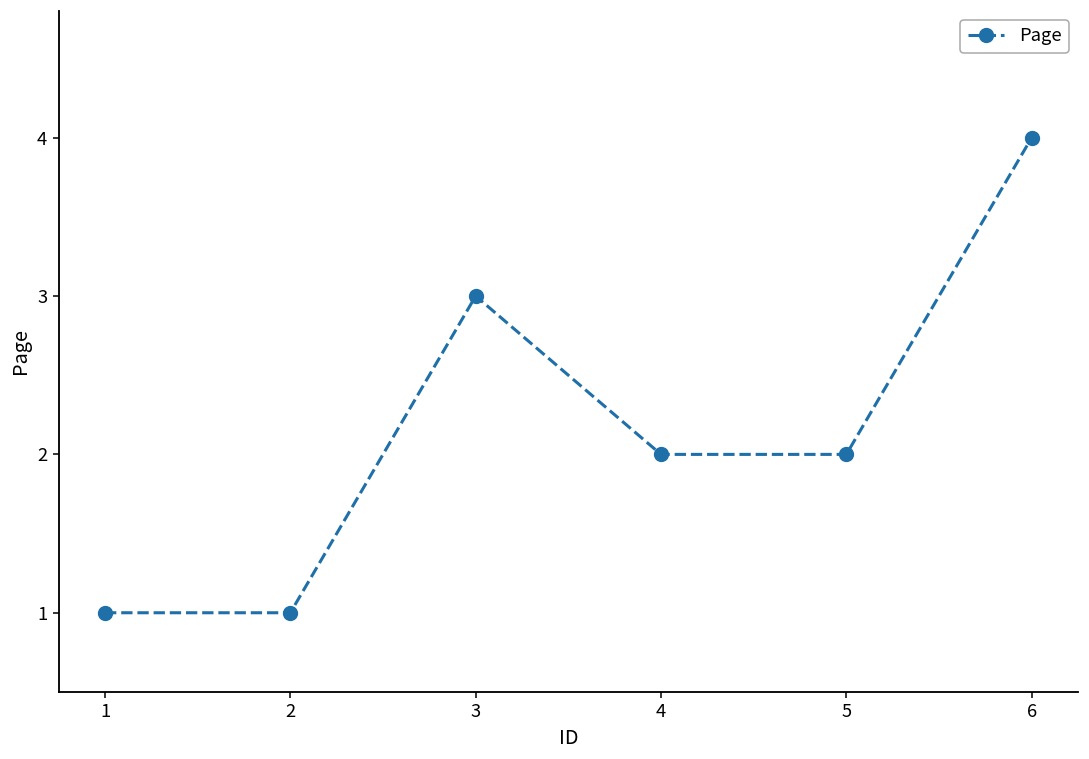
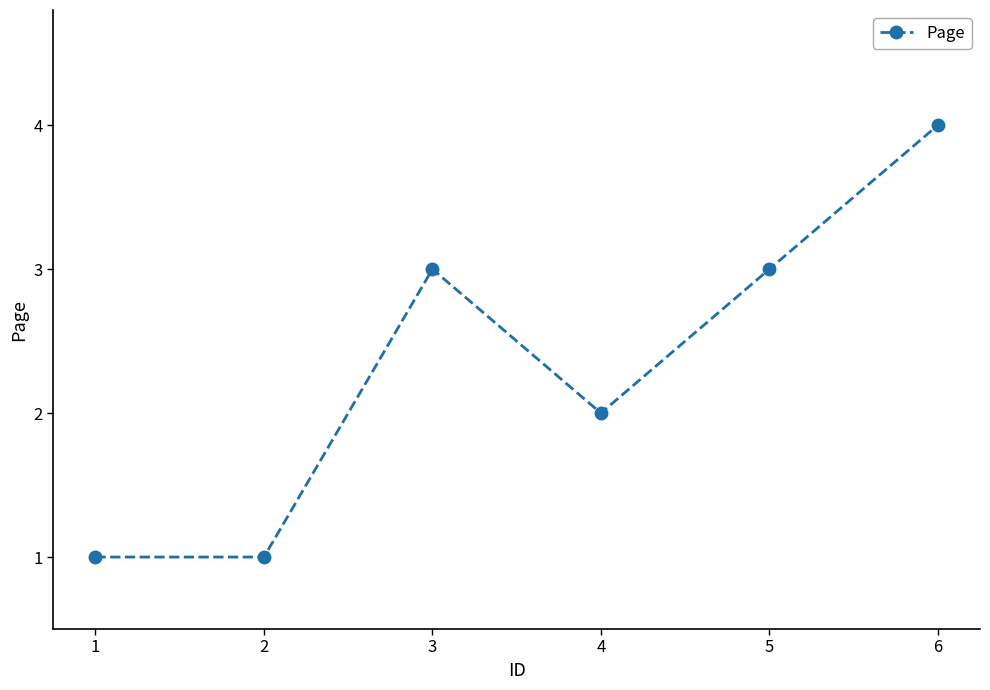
5: 2 -> 3
